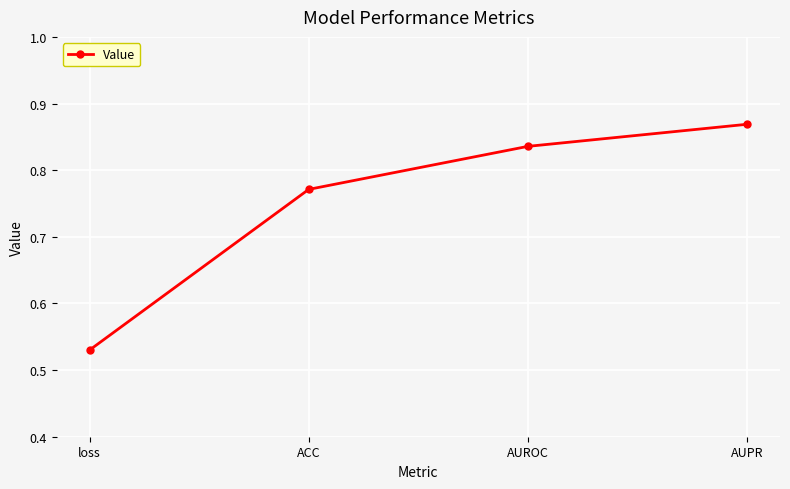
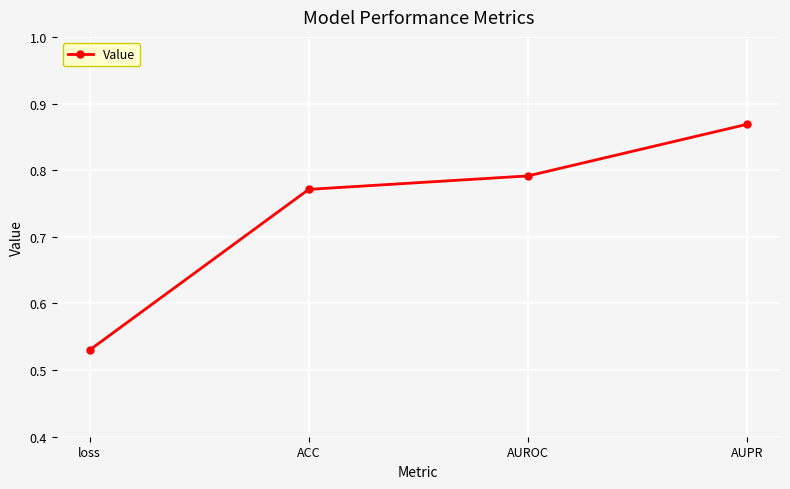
AUROC: 0.84 -> 0.79
